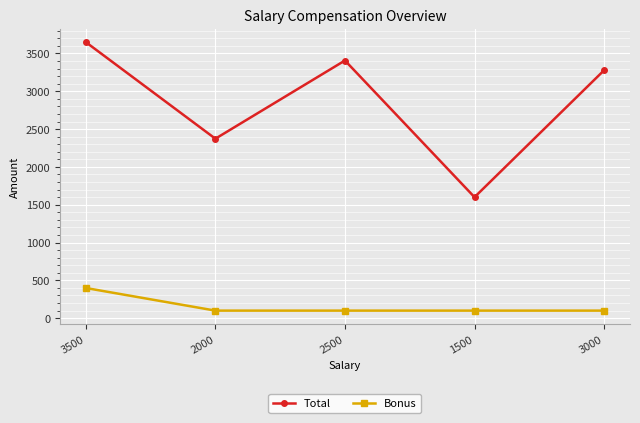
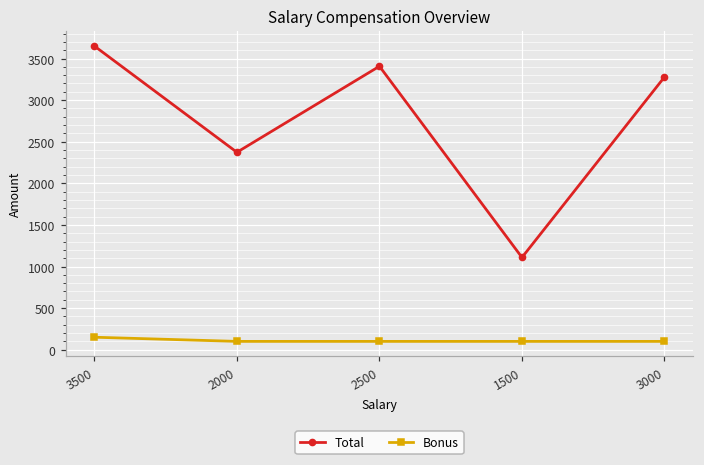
Bonus, 3500: 400 -> 200
Total, 1500: 1600 -> 1100
